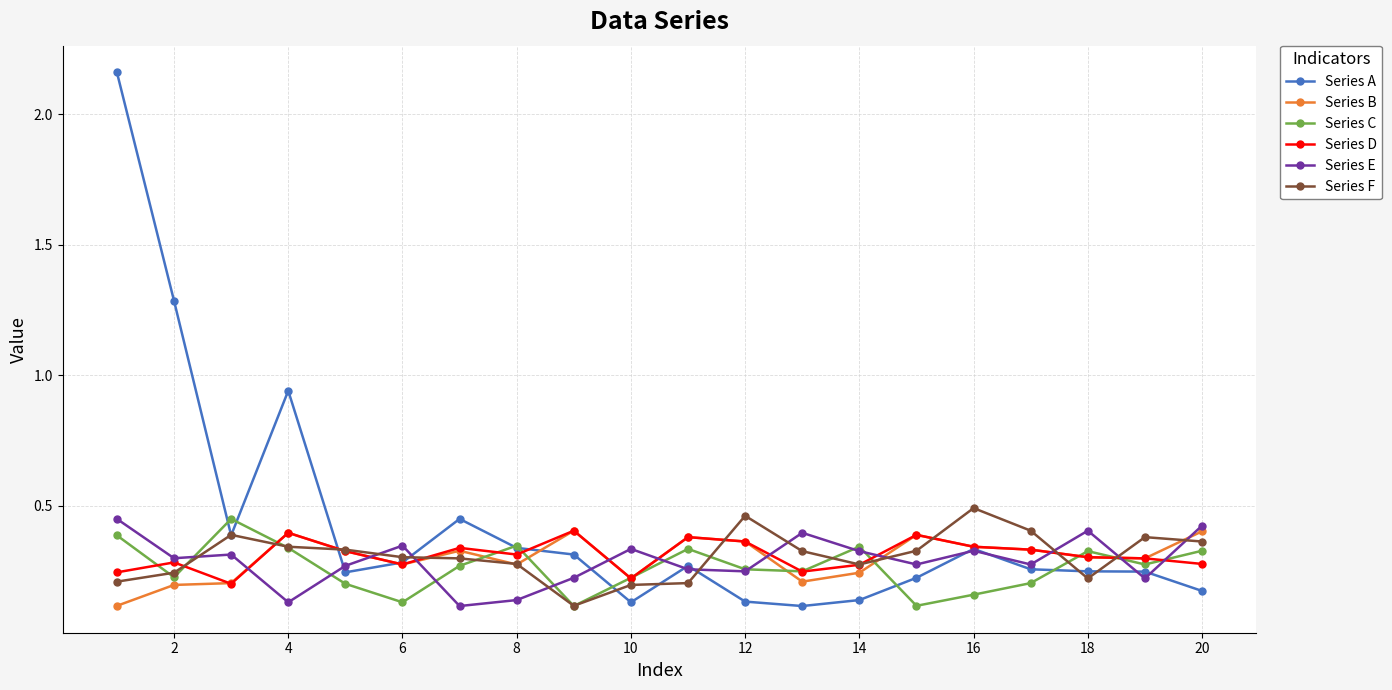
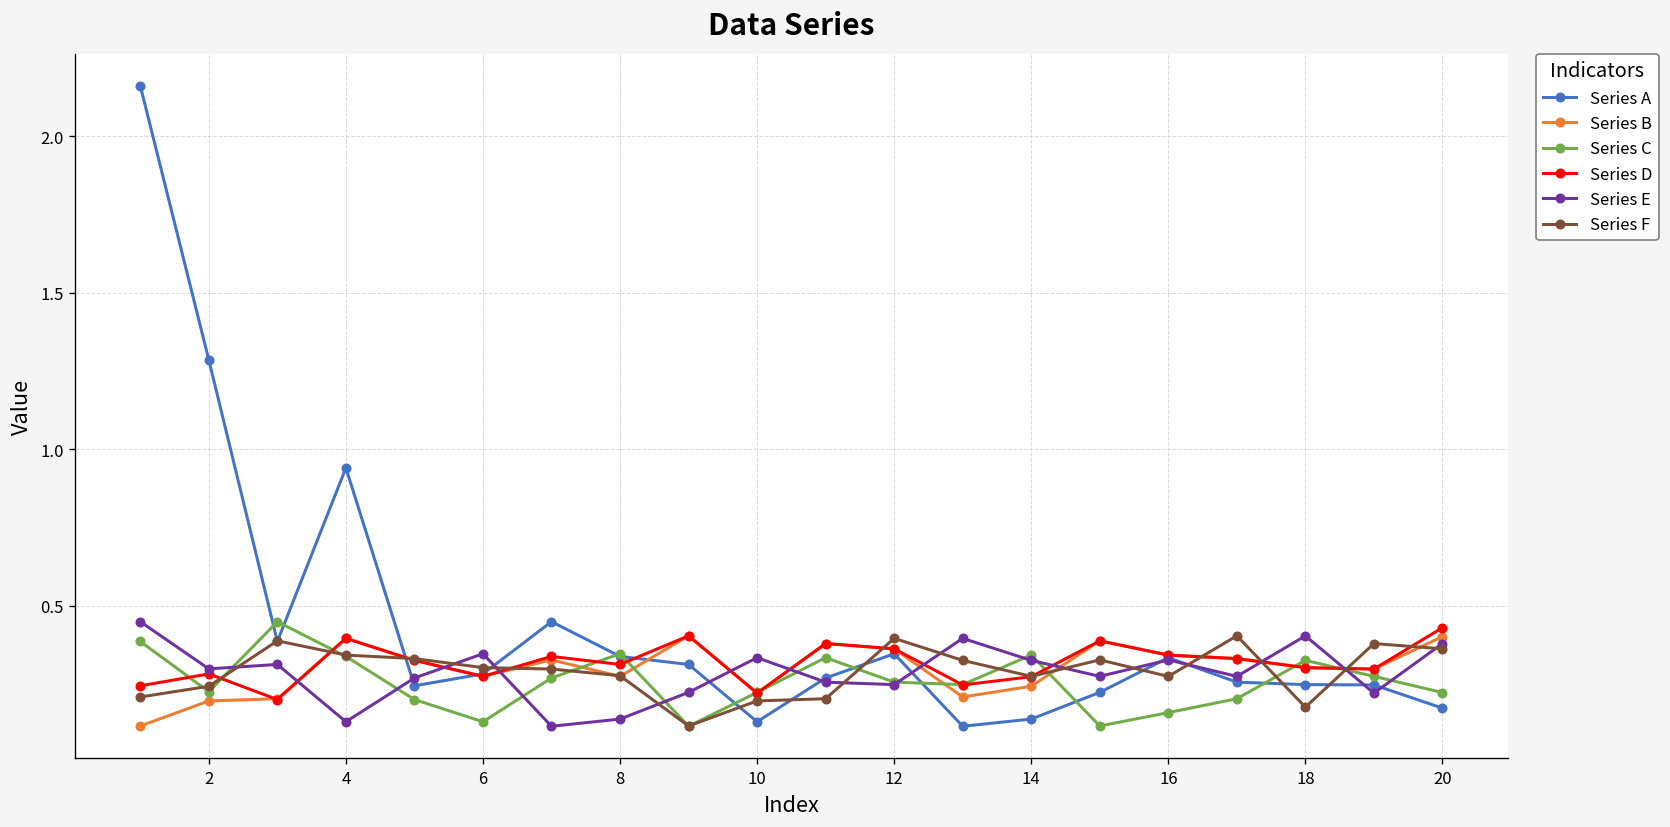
Series A, 12: 0.13 -> 0.35
Series F, 12: 0.46 -> 0.40
Series F, 16: 0.49 -> 0.27
Series F, 18: 0.22 -> 0.18
Series C, 20: 0.33 -> 0.22
Series D, 20: 0.28 -> 0.43
Series E, 20: 0.42 -> 0.38
